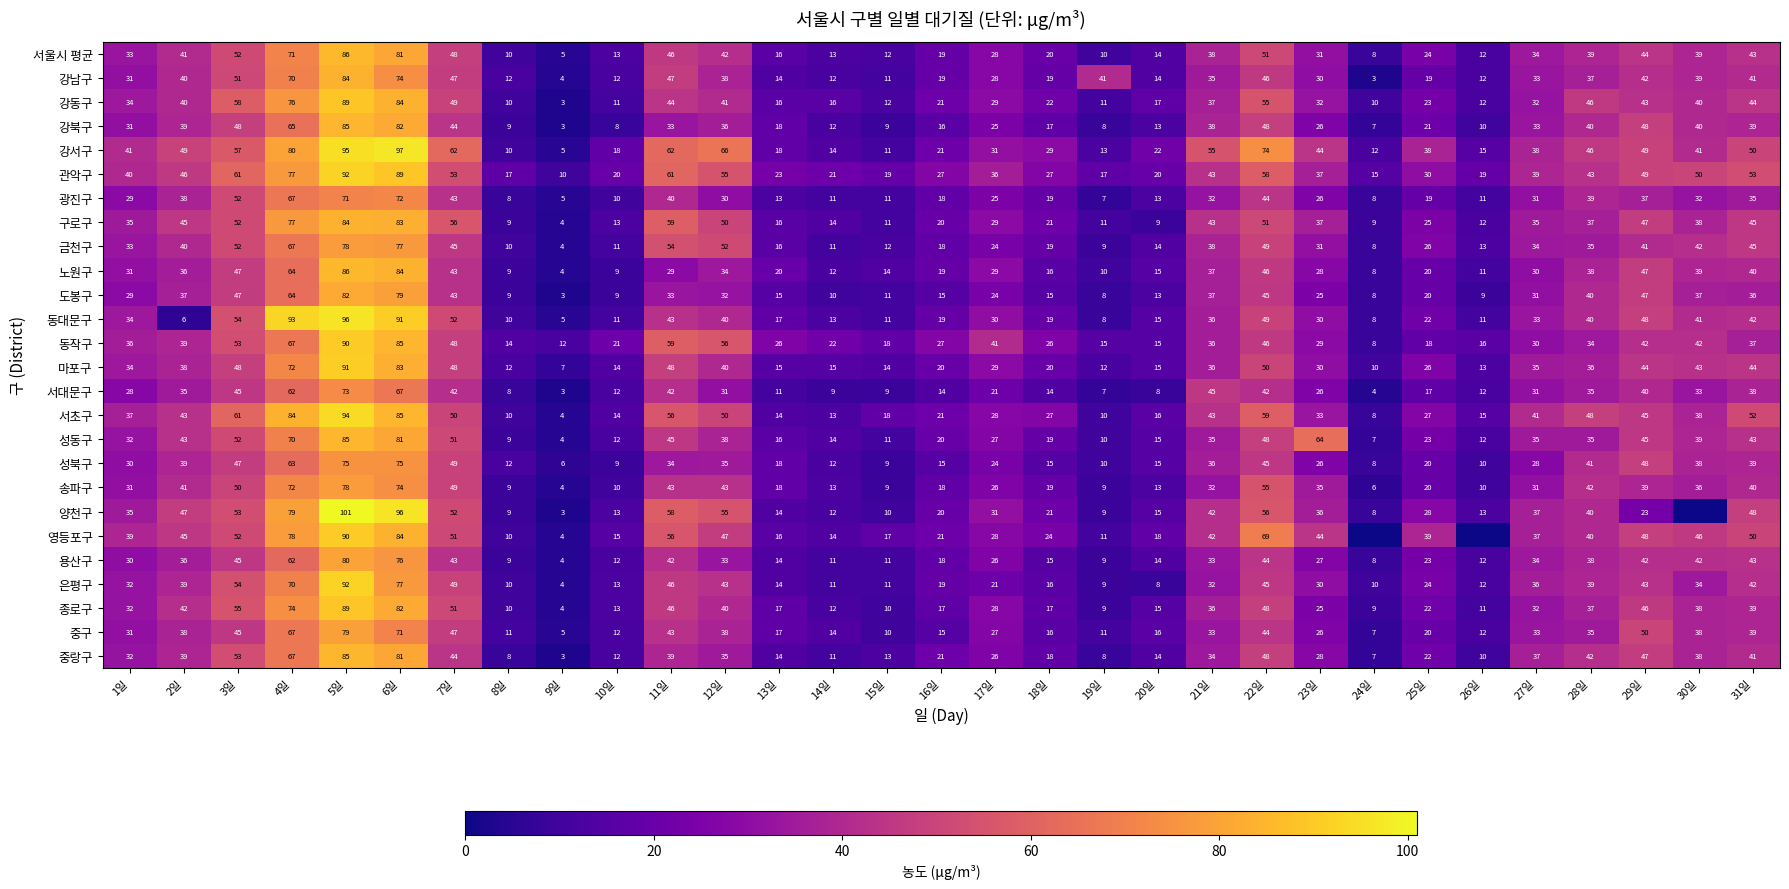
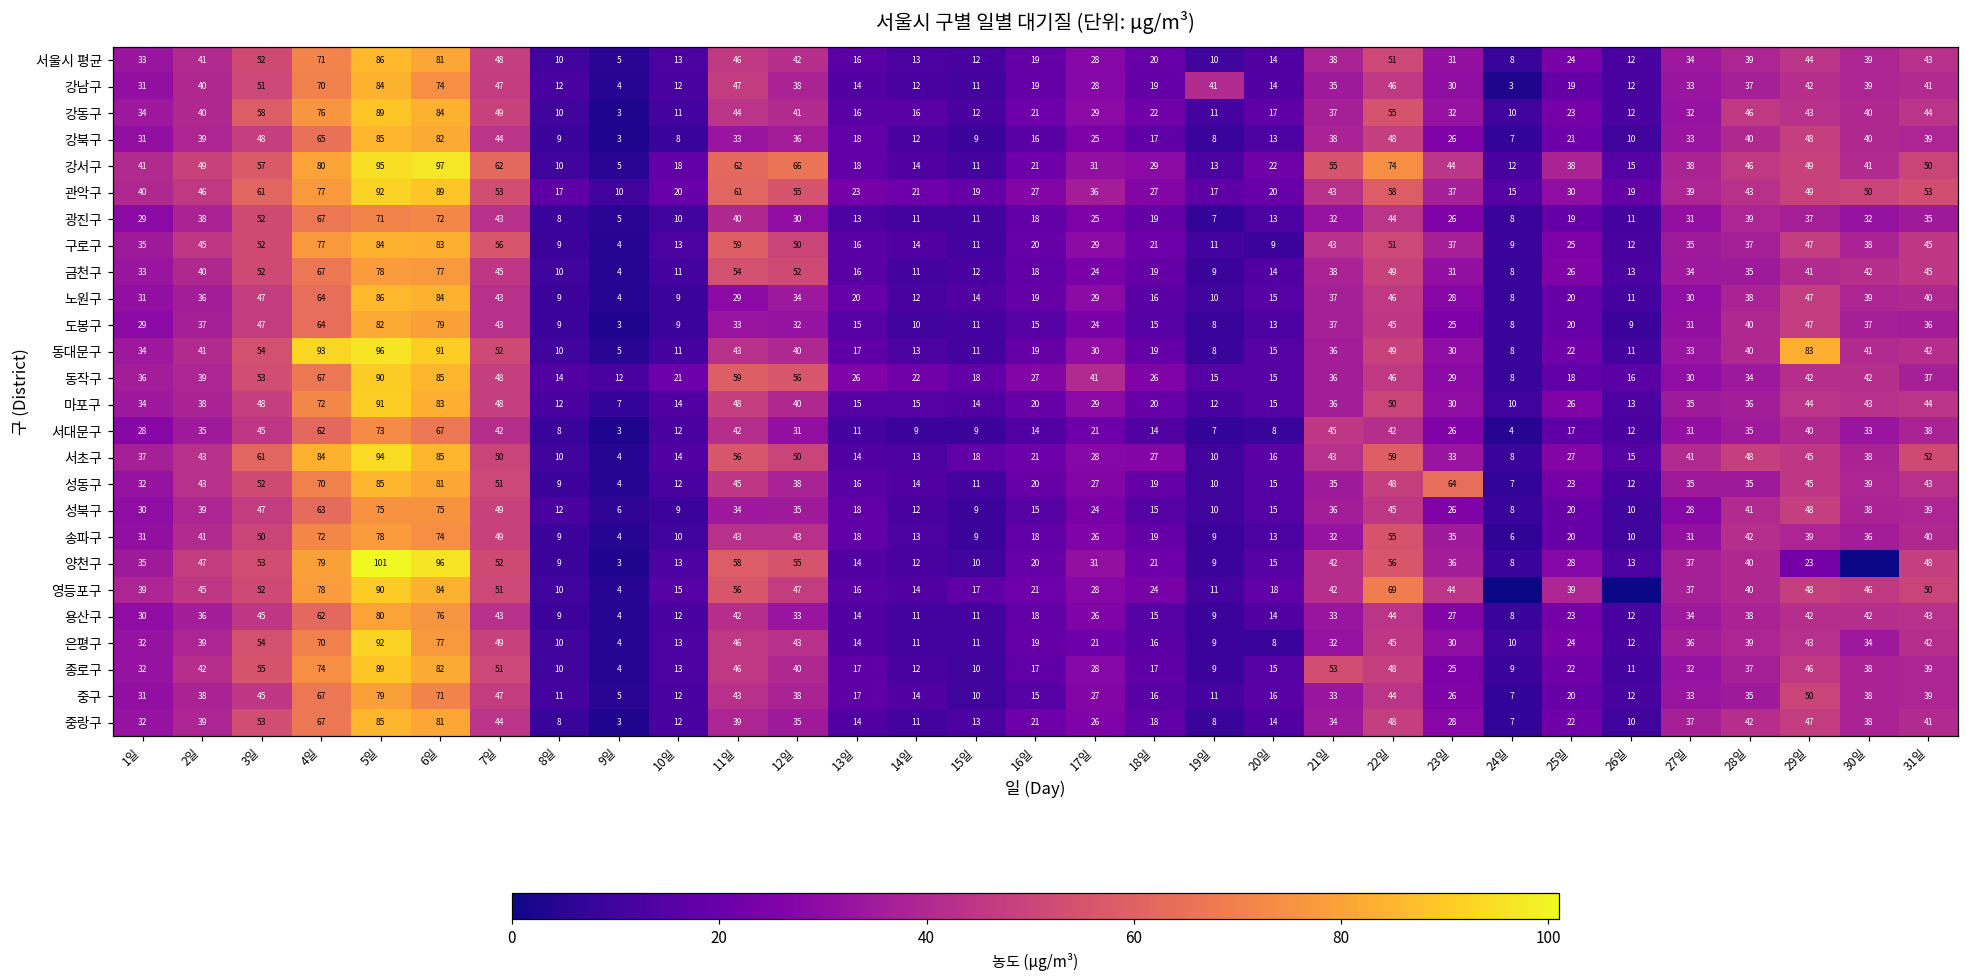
동대문구, 2일: 6 -> 41
동대문구, 29일: 48 -> 83
종로구, 21일: 36 -> 53
